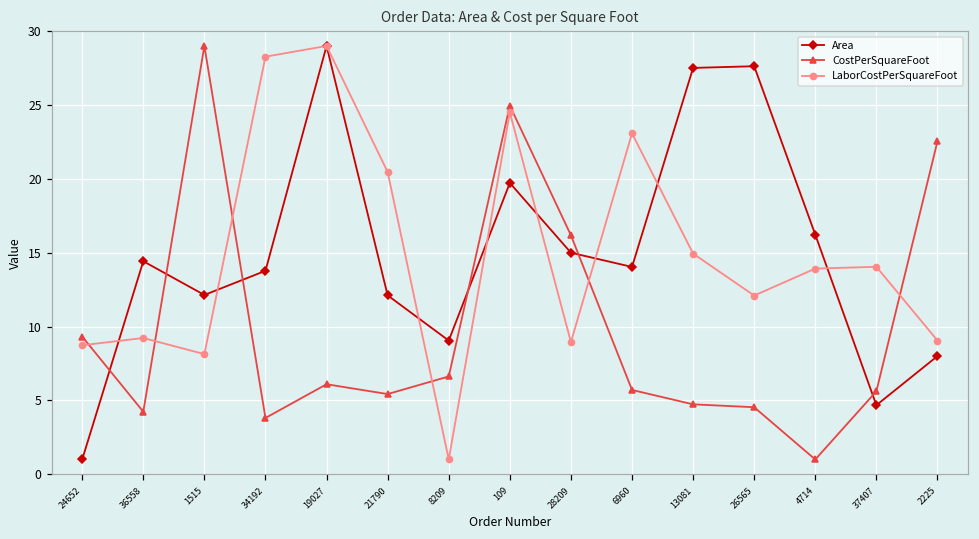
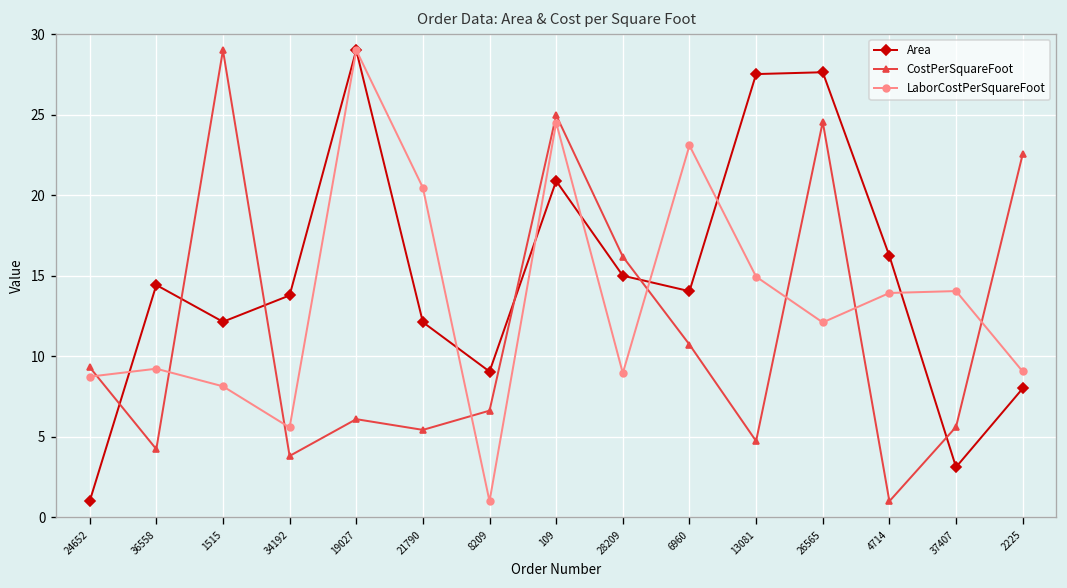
LaborCostPerSquareFoot, 34192: 28.3 -> 5.6
Area, 109: 19.7 -> 20.9
CostPerSquareFoot, 6960: 5.7 -> 10.7
CostPerSquareFoot, 26565: 4.5 -> 24.5
Area, 37407: 4.7 -> 3.1
